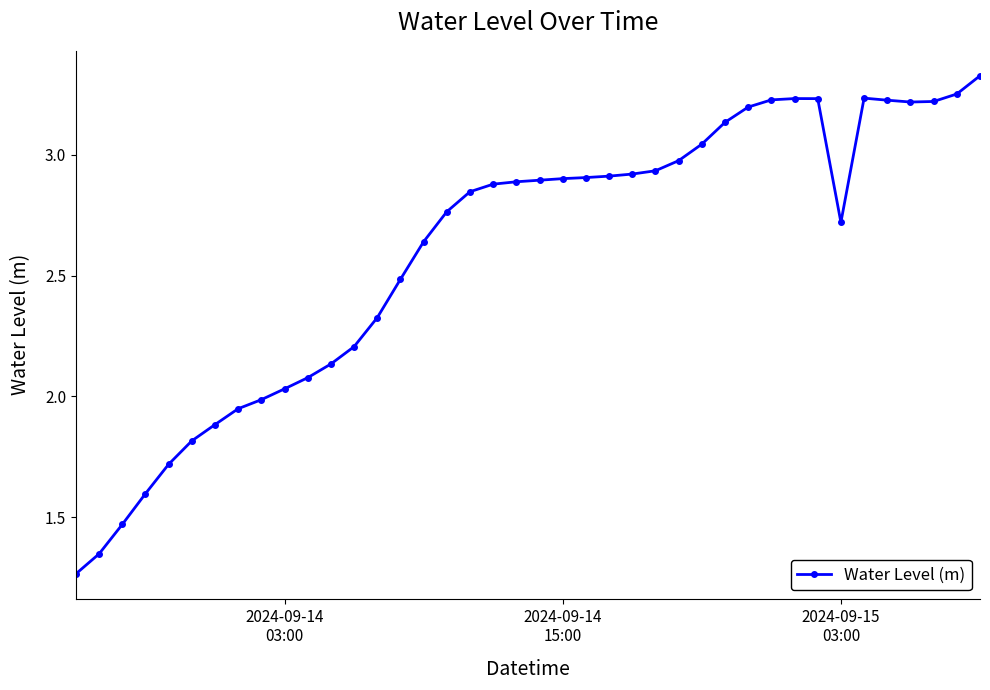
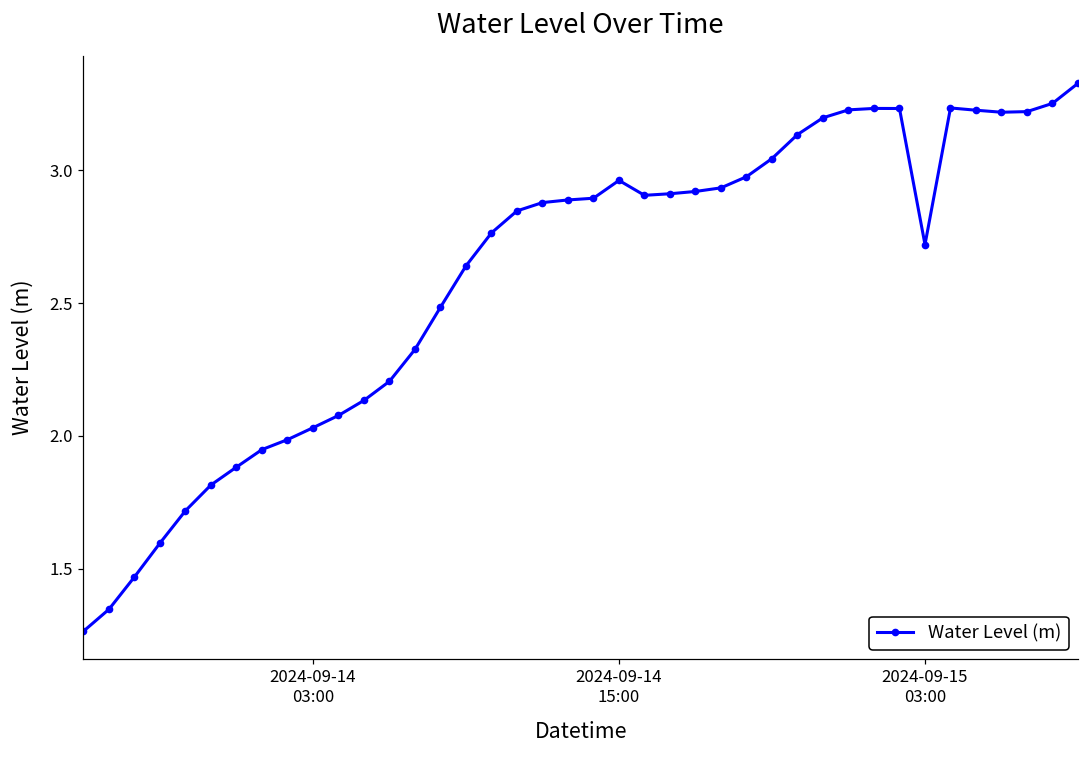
2024-09-14 15:00: 2.90 -> 2.96
